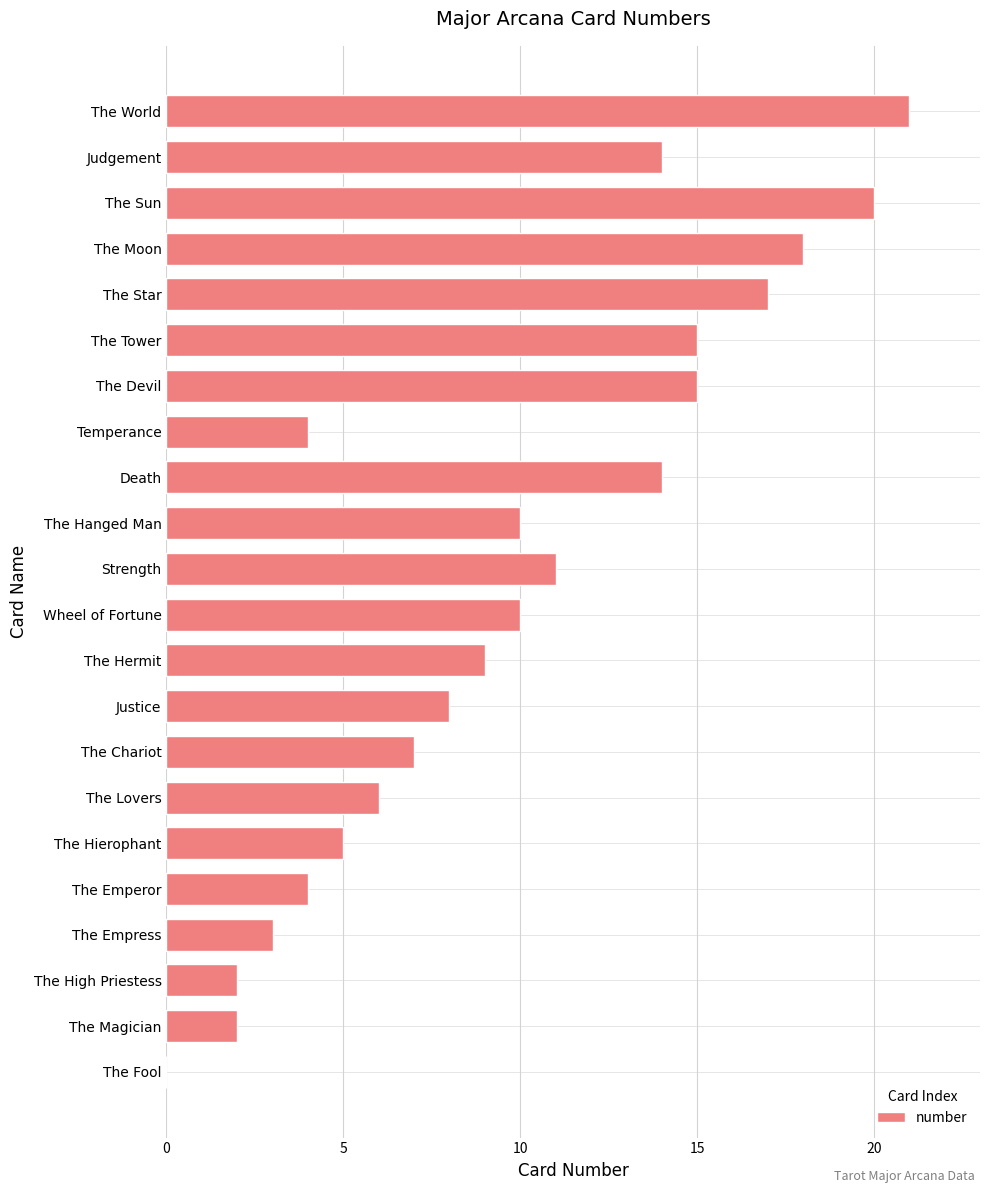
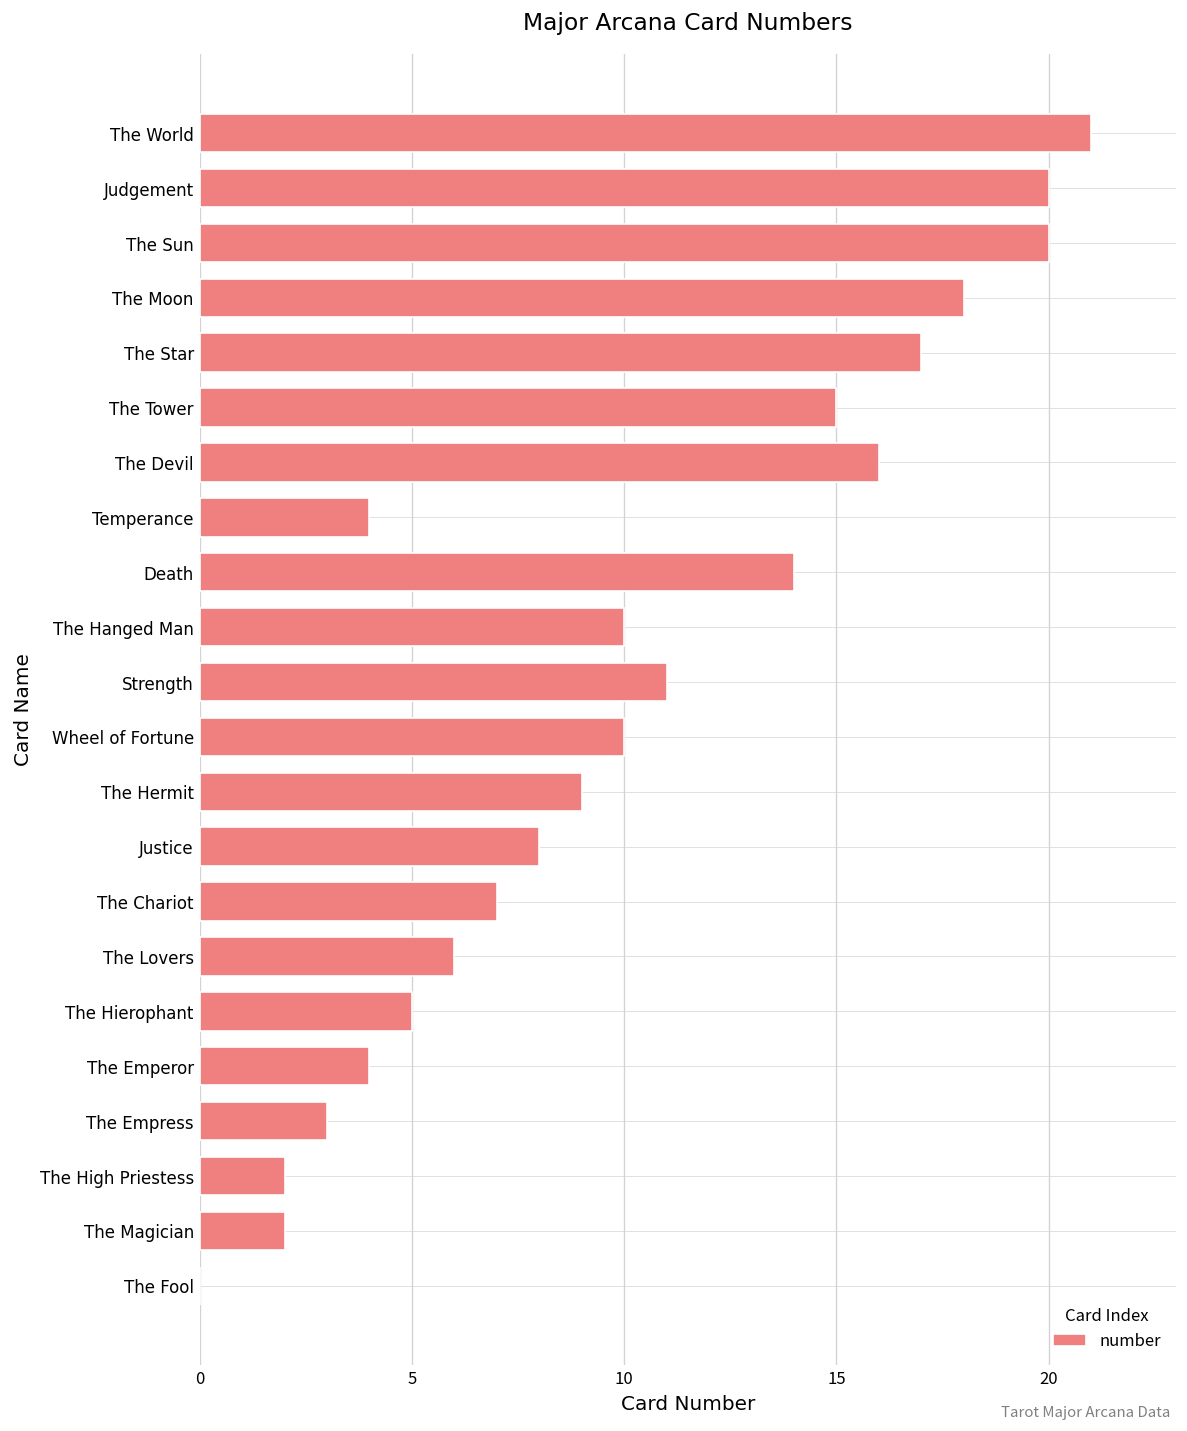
Judgement: 14 -> 20
The Devil: 15 -> 16
